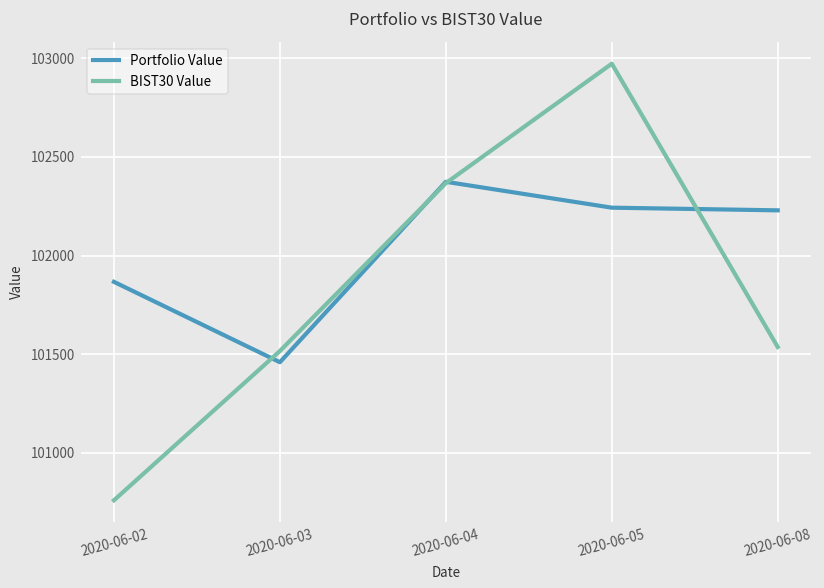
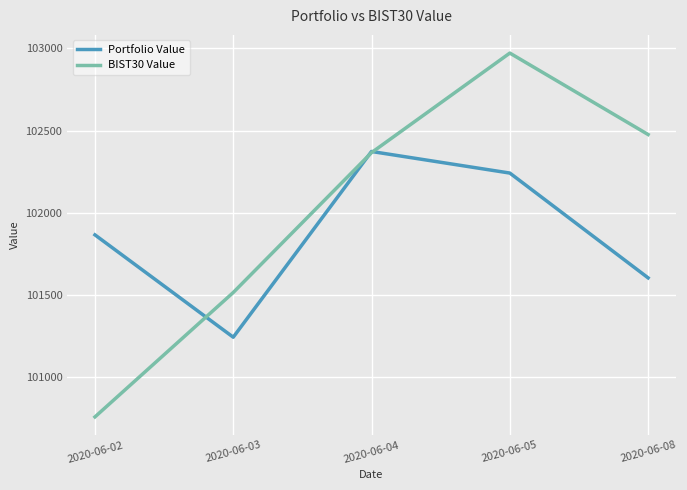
Portfolio Value, 2020-06-03: 101460 -> 101240
Portfolio Value, 2020-06-08: 102230 -> 101610
BIST30 Value, 2020-06-08: 101540 -> 102480
